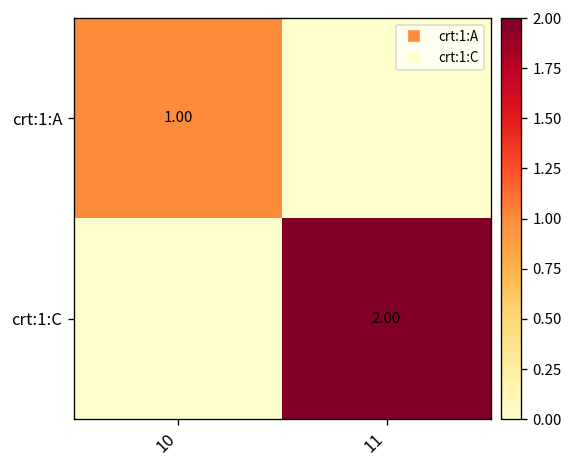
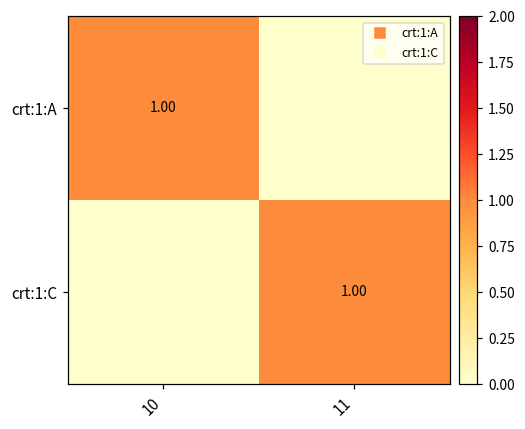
crt:1:C, 11: 2.00 -> 1.00
